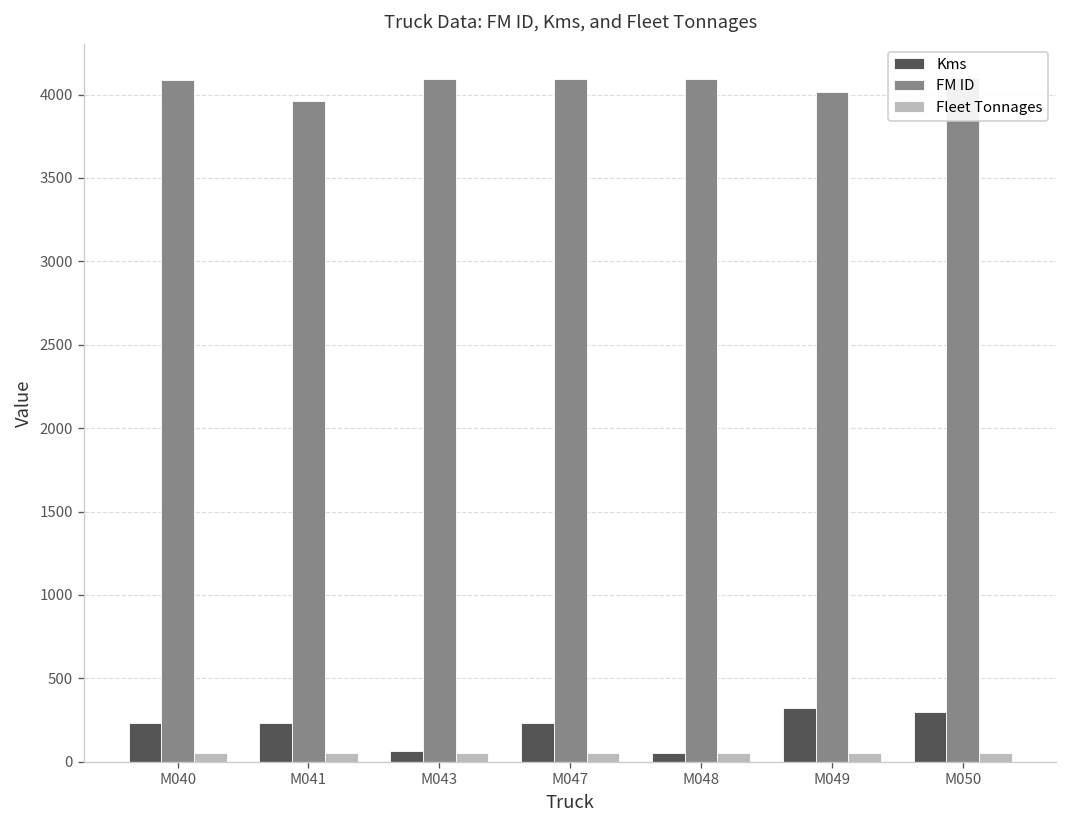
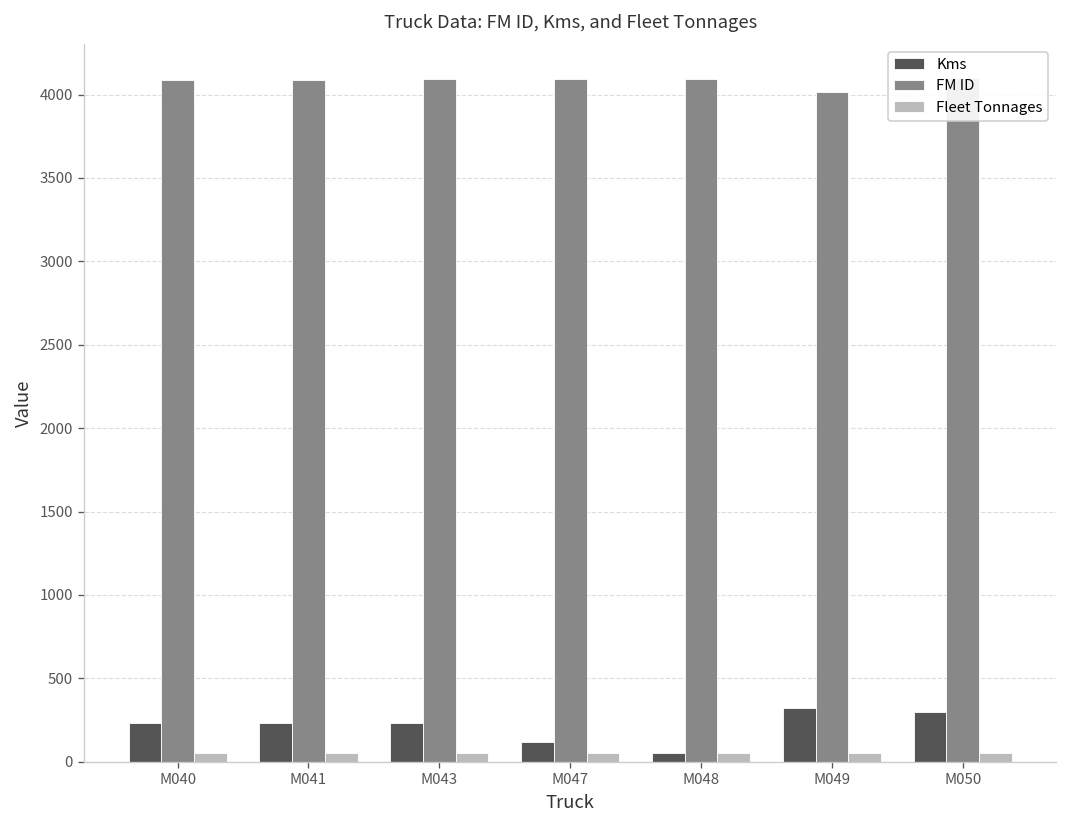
FM ID, M041: 3960 -> 4090
Kms, M043: 60 -> 230
Kms, M047: 230 -> 120
